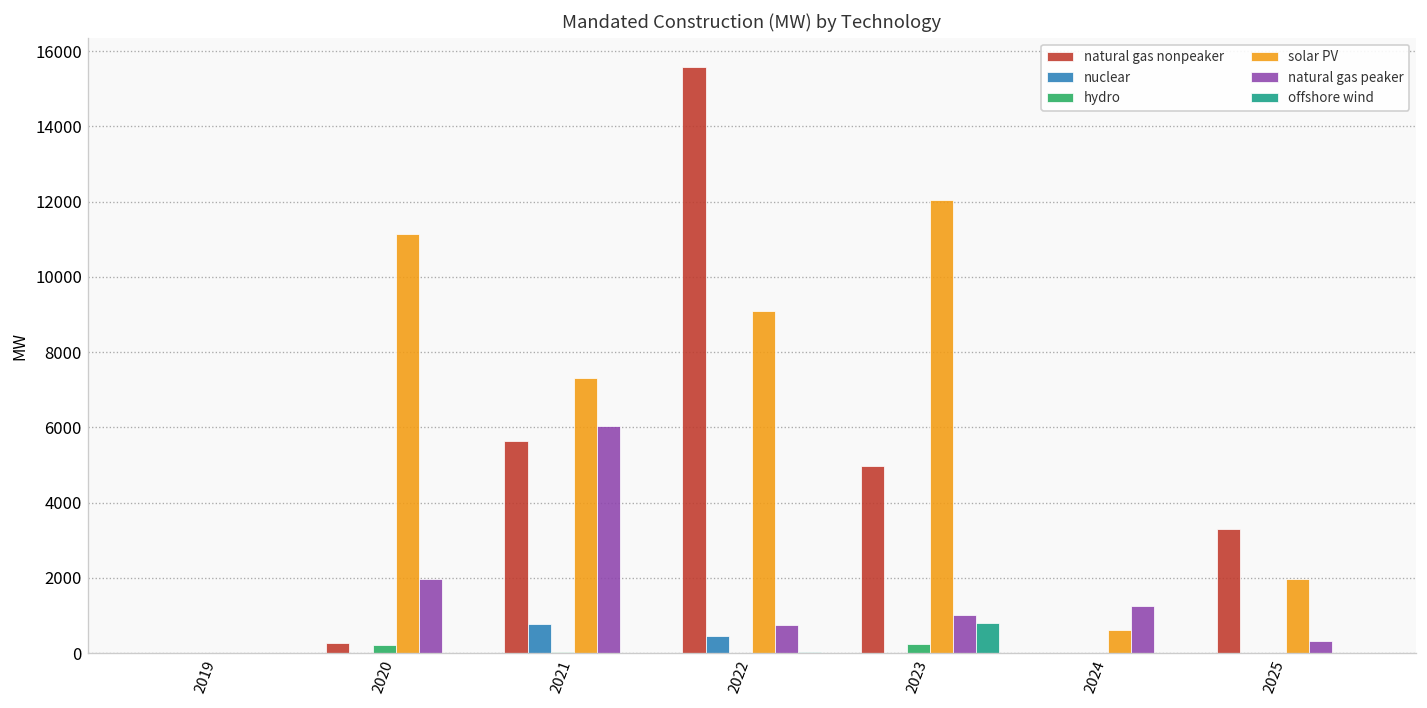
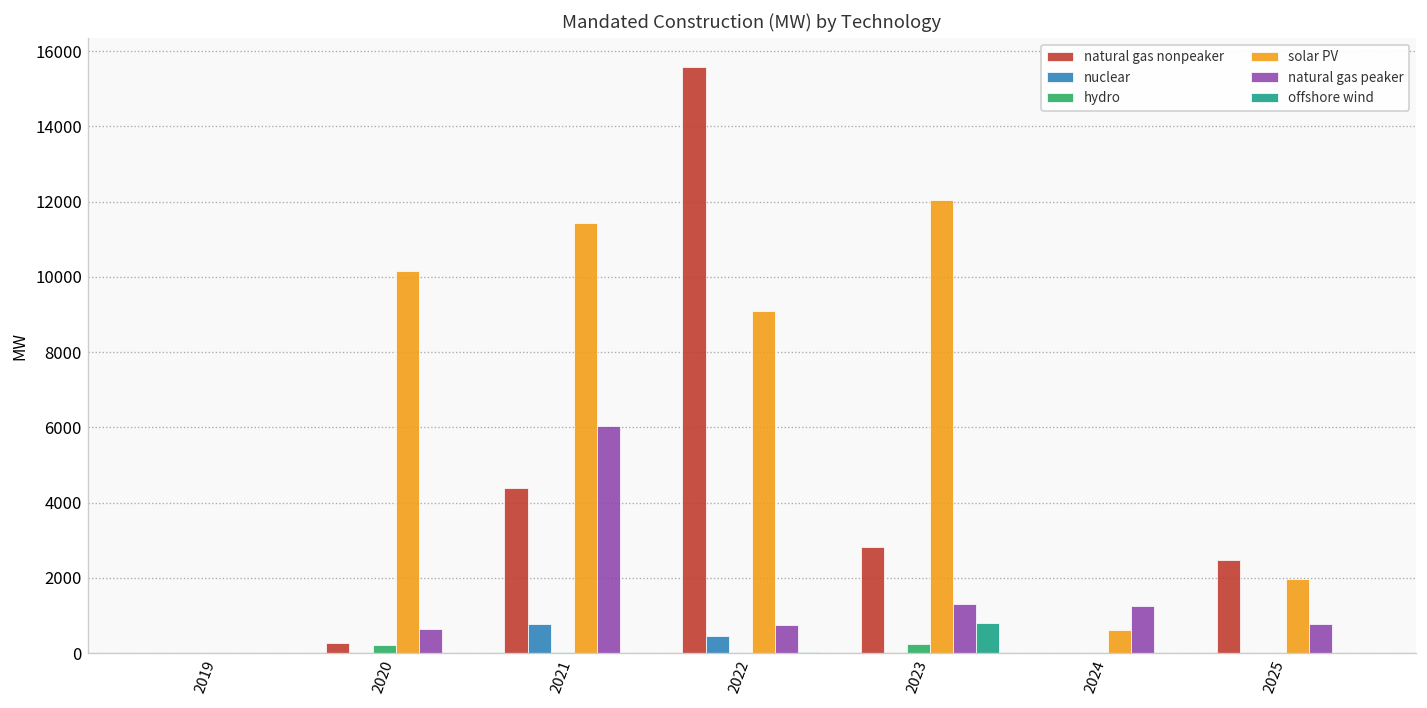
solar PV, 2020: 11100 -> 10200
natural gas peaker, 2020: 2000 -> 600
natural gas nonpeaker, 2021: 5600 -> 4400
solar PV, 2021: 7300 -> 11400
natural gas nonpeaker, 2023: 5000 -> 2800
natural gas peaker, 2023: 1000 -> 1300
natural gas nonpeaker, 2025: 3300 -> 2500
natural gas peaker, 2025: 300 -> 800
